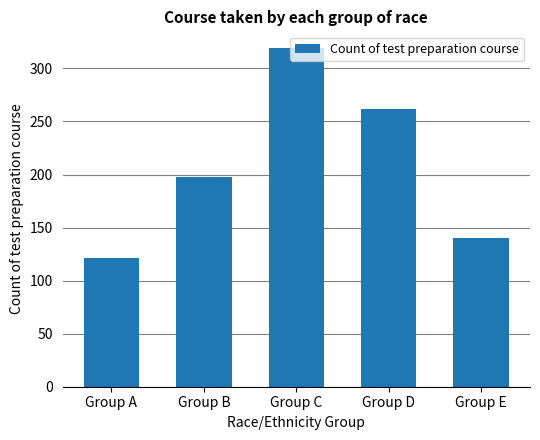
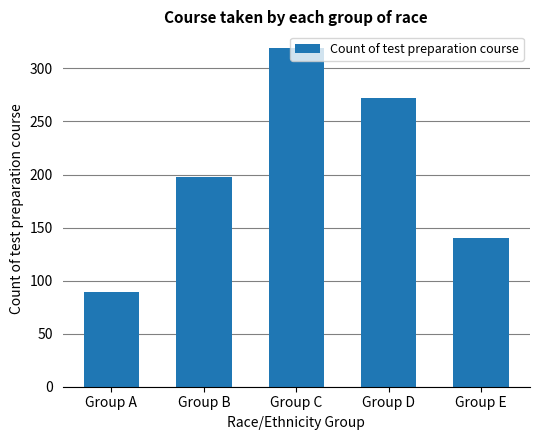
Group A: 121 -> 89
Group D: 262 -> 272
